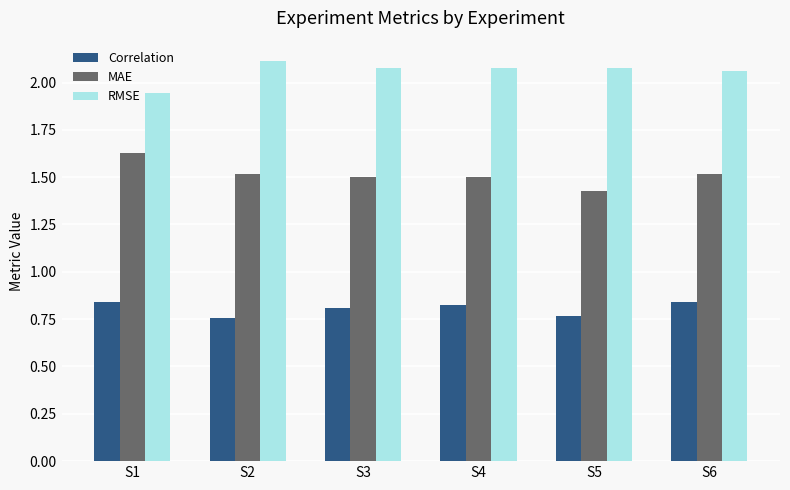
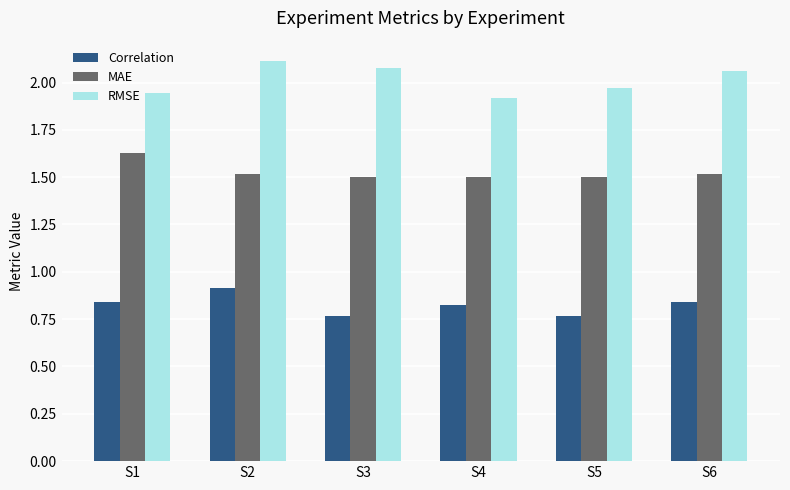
Correlation, S2: 0.75 -> 0.91
Correlation, S3: 0.81 -> 0.77
RMSE, S4: 2.08 -> 1.92
MAE, S5: 1.43 -> 1.50
RMSE, S5: 2.08 -> 1.97
